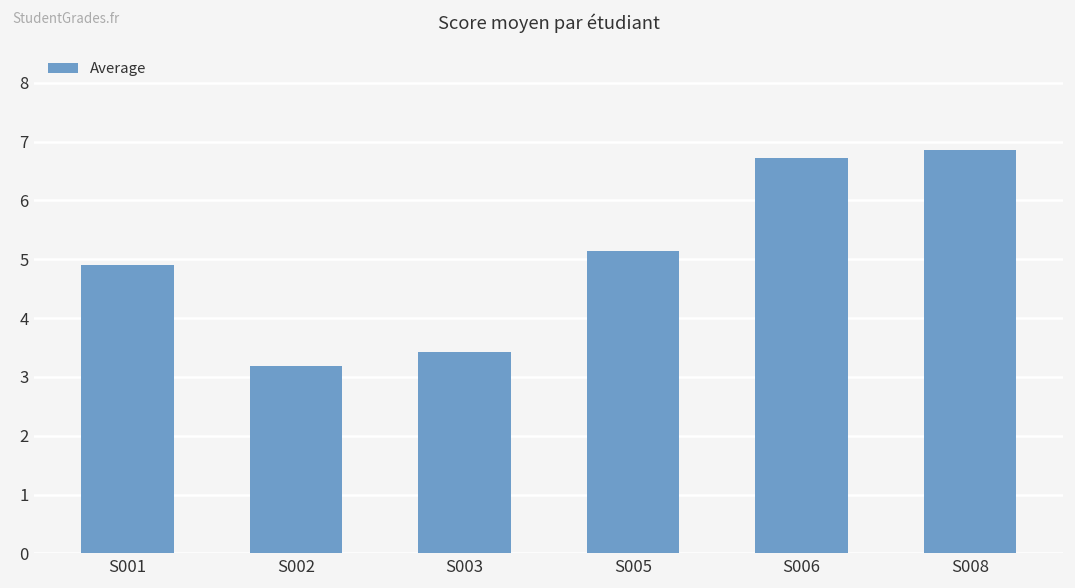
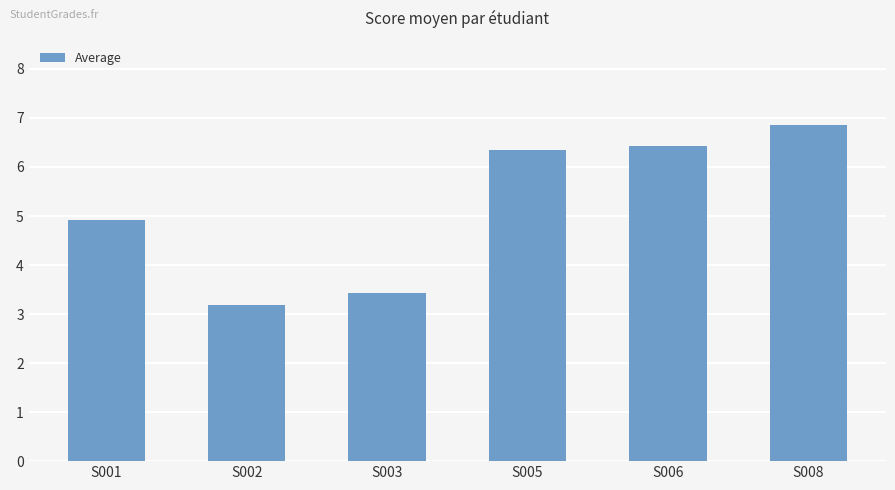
S005: 5.1 -> 6.3
S006: 6.7 -> 6.4
